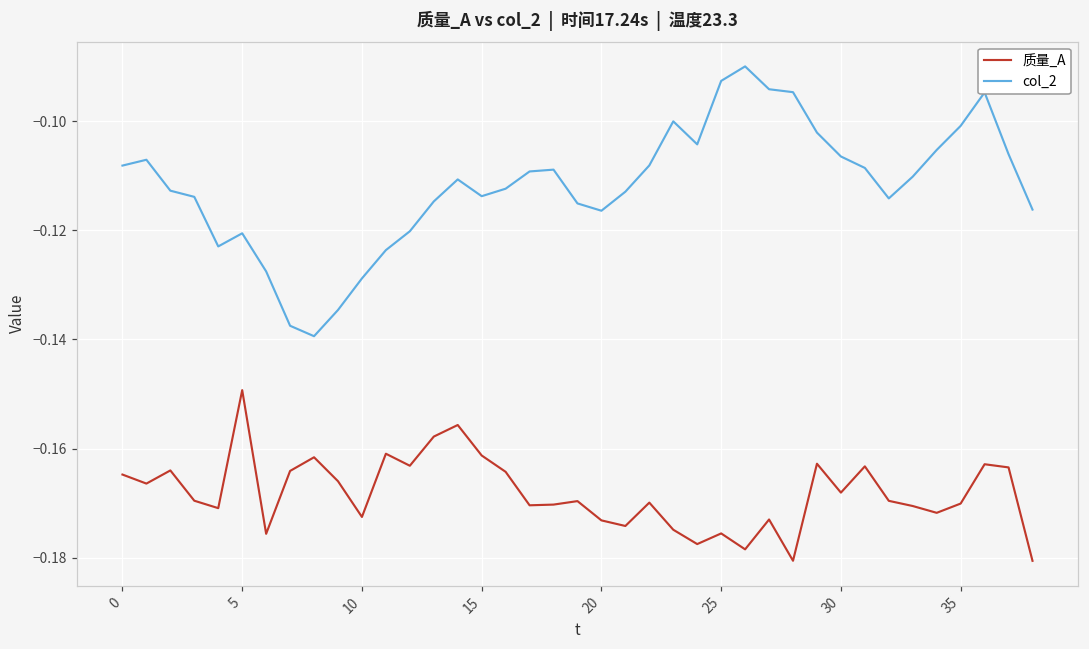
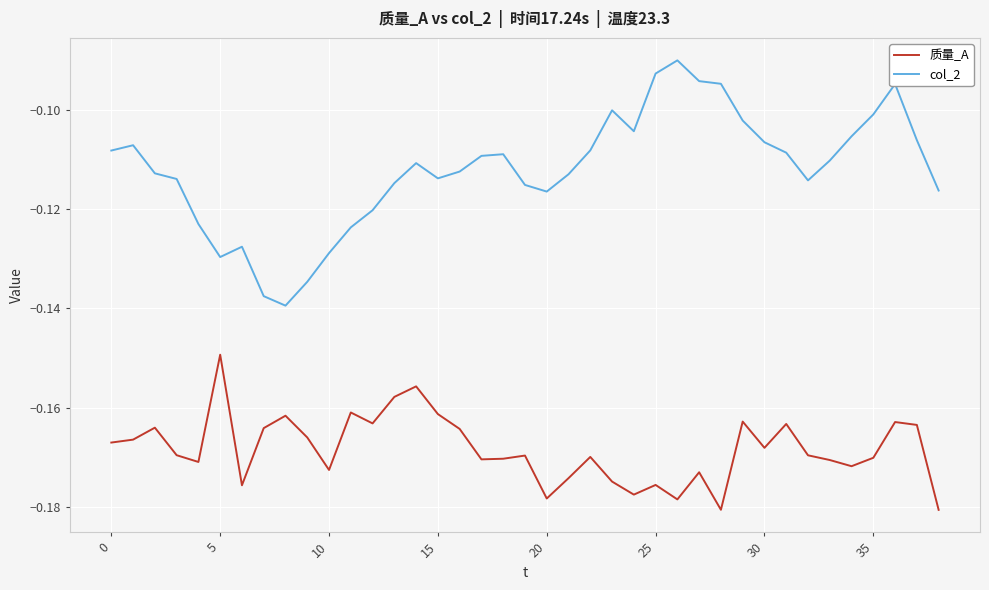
质量_A, 0: -0.165 -> -0.167
col_2, 5: -0.121 -> -0.130
质量_A, 20: -0.173 -> -0.178
